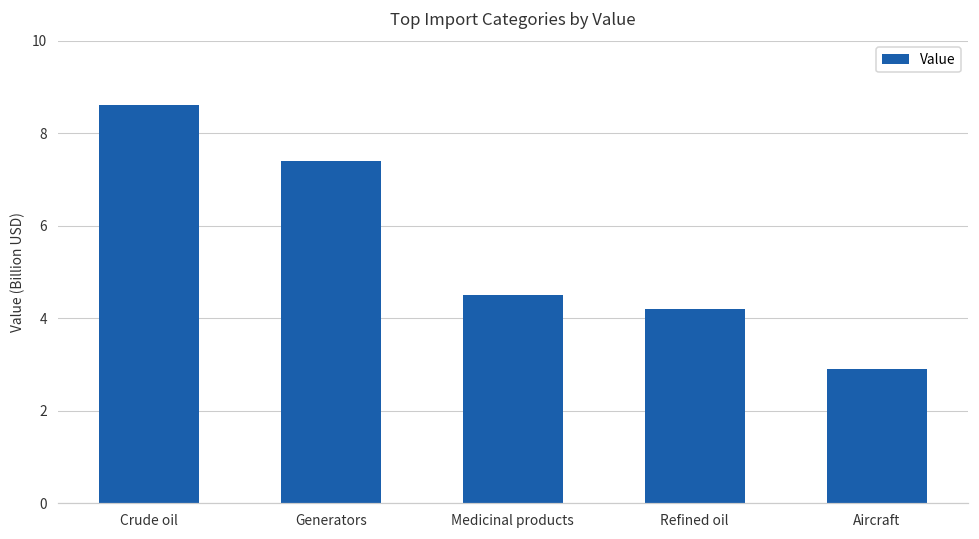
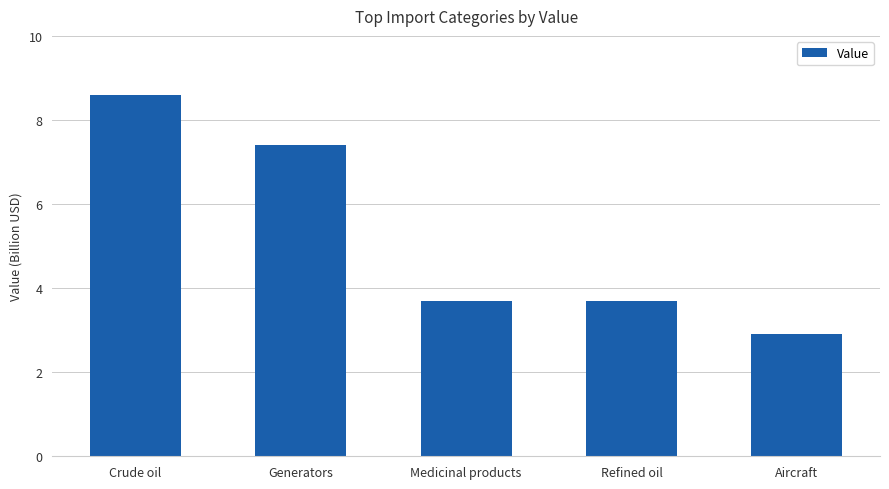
Medicinal products: 4.5 -> 3.7
Refined oil: 4.2 -> 3.7
